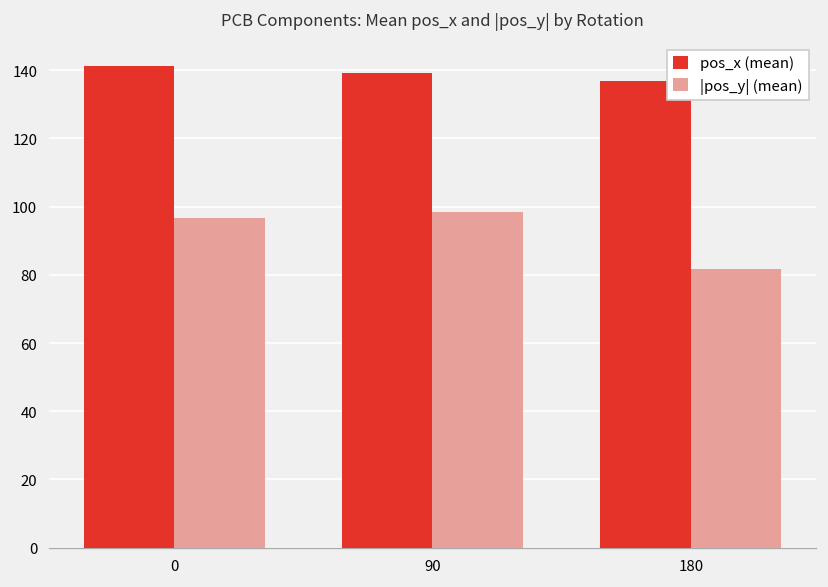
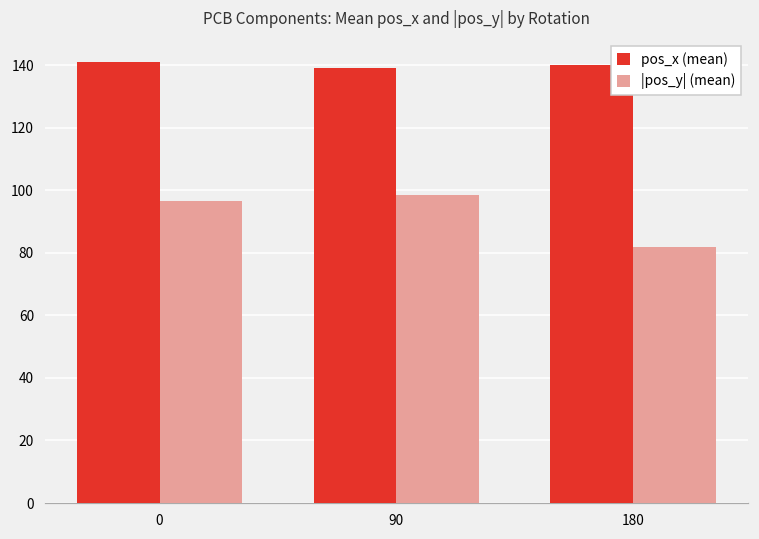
pos_x (mean), 180: 137 -> 140
